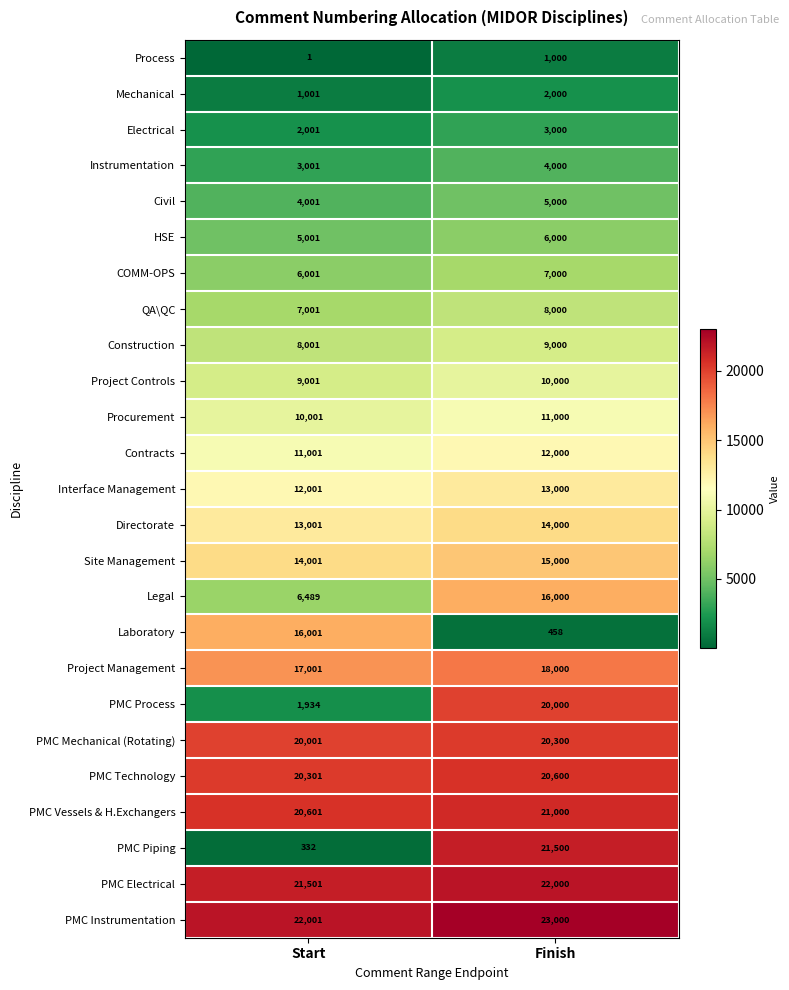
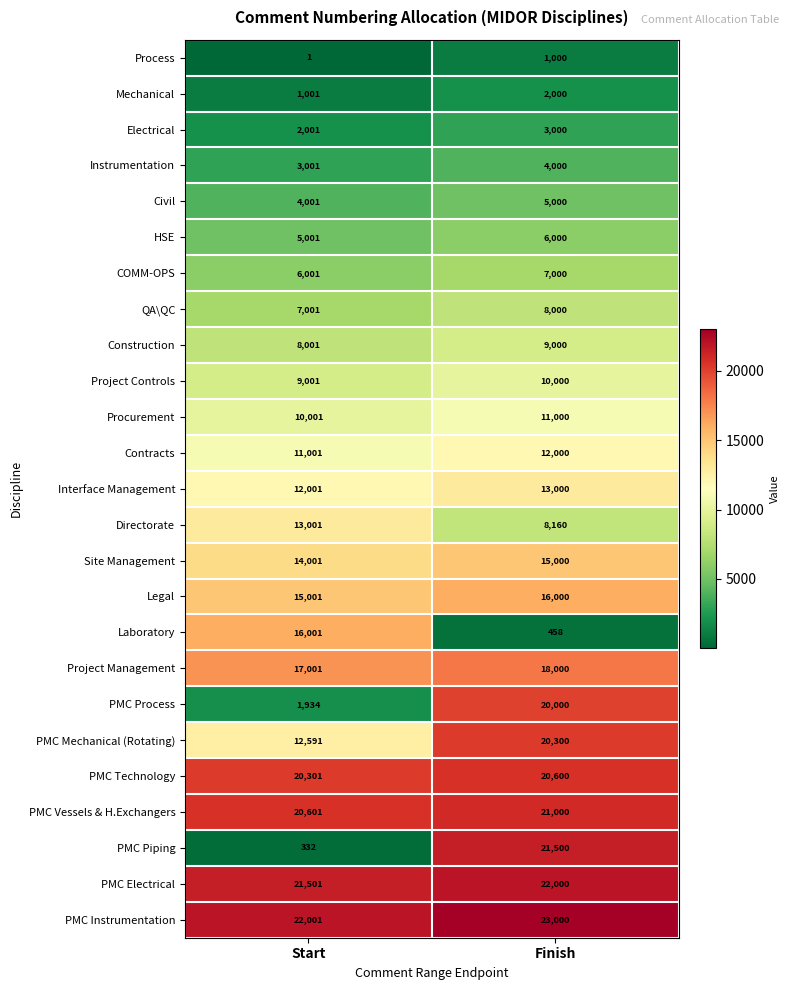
Directorate, Finish: 14,000 -> 8,160
Legal, Start: 6,489 -> 15,001
PMC Mechanical (Rotating), Start: 20,001 -> 12,591
